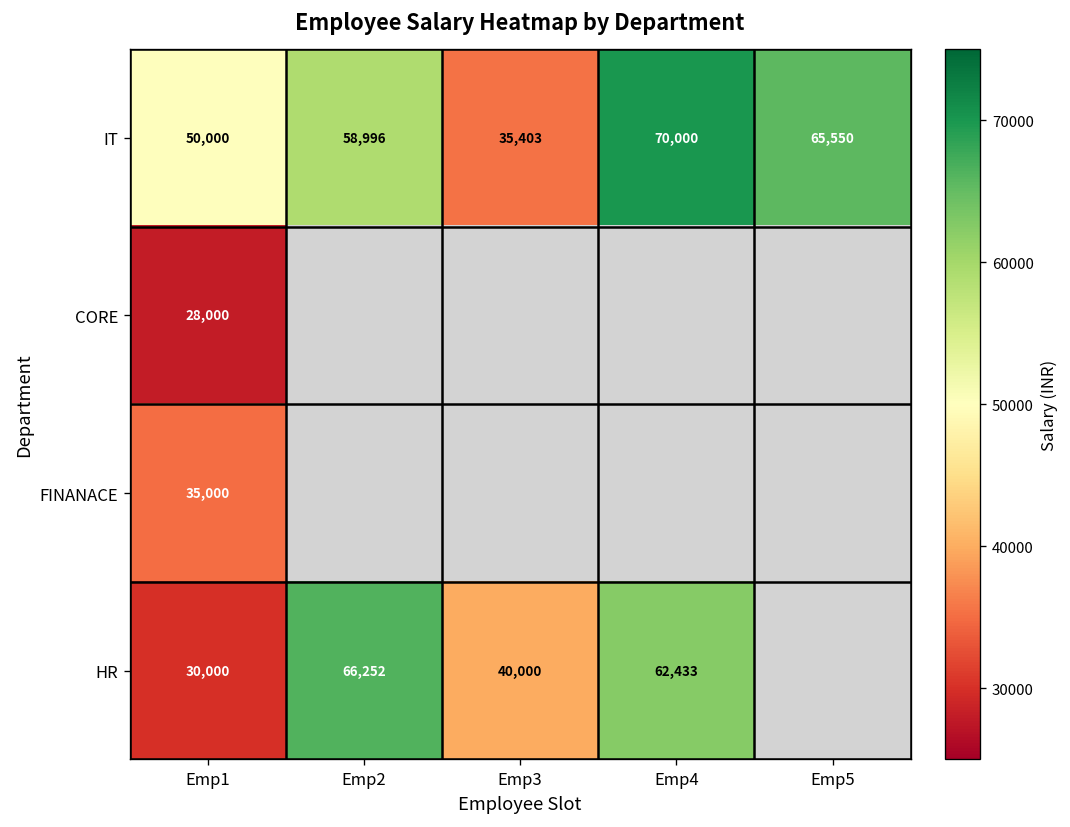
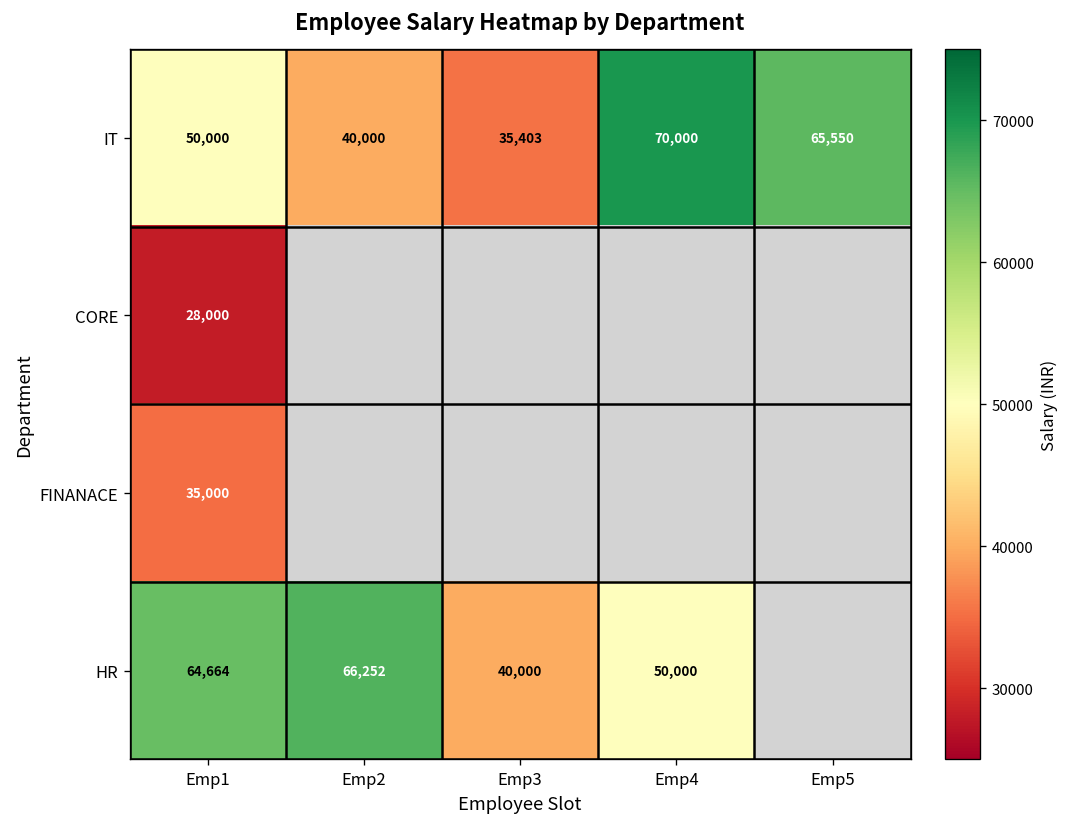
IT, Emp2: 58,996 -> 40,000
HR, Emp1: 30,000 -> 64,664
HR, Emp4: 62,433 -> 50,000
